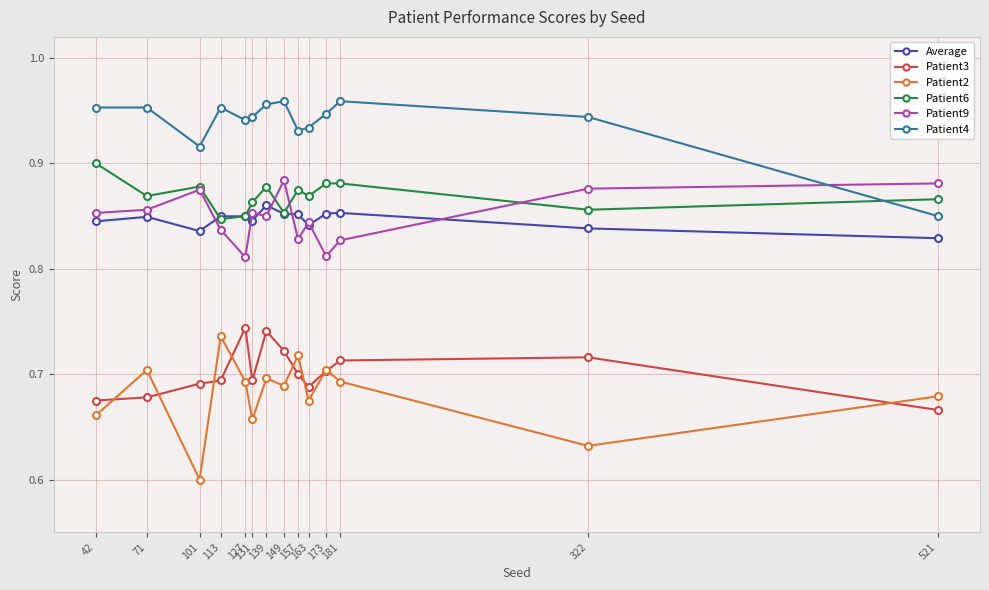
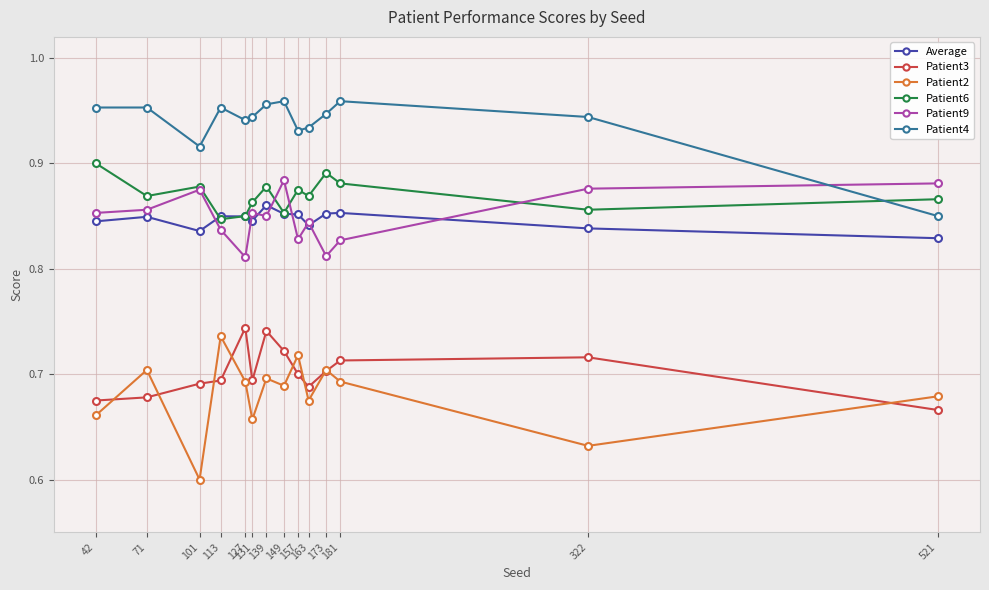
Patient6, 173: 0.881 -> 0.891
